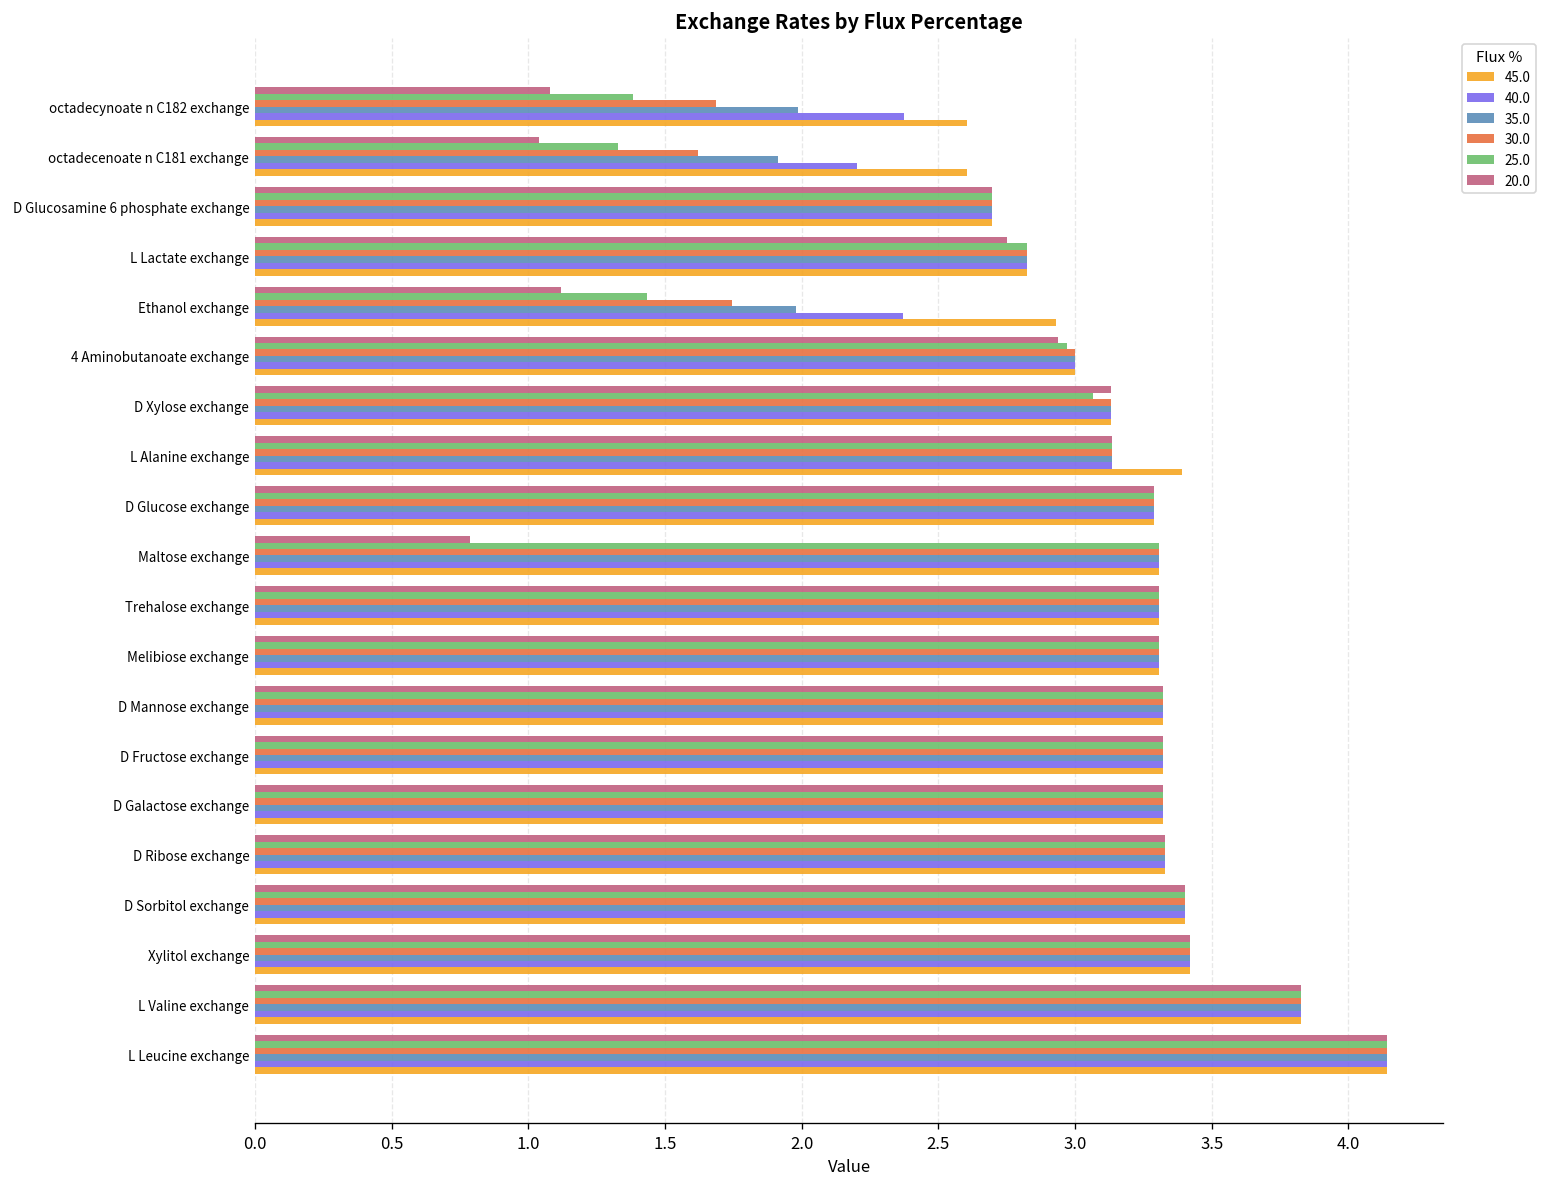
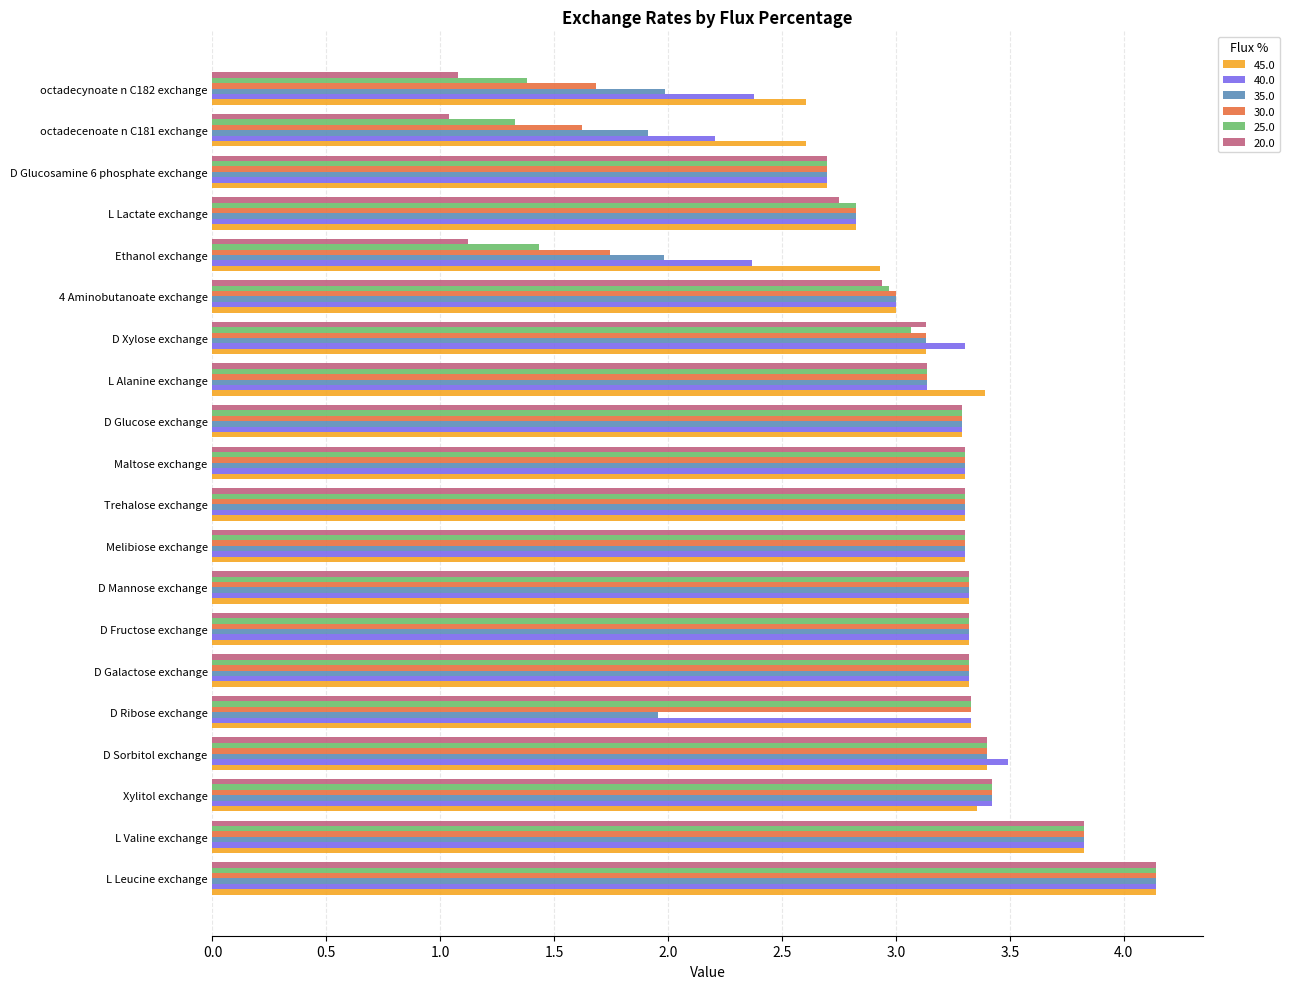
40.0, D Xylose exchange: 3.13 -> 3.30
20.0, Maltose exchange: 0.79 -> 3.31
35.0, D Ribose exchange: 3.33 -> 1.96
40.0, D Sorbitol exchange: 3.40 -> 3.49
45.0, Xylitol exchange: 3.42 -> 3.36
